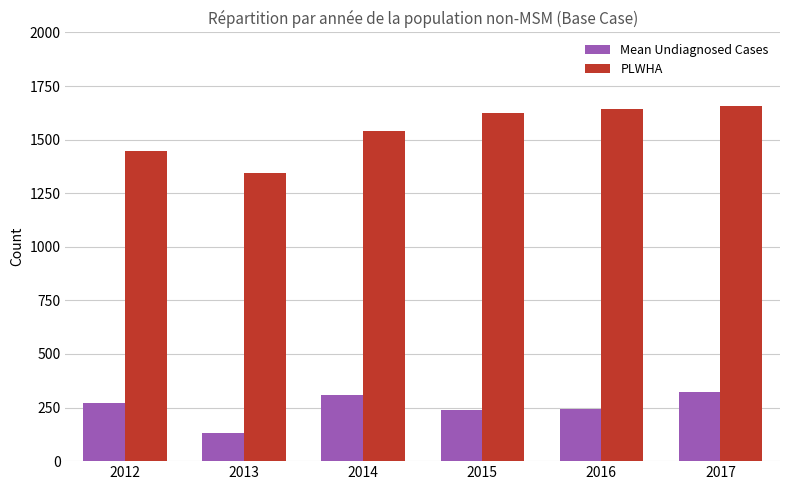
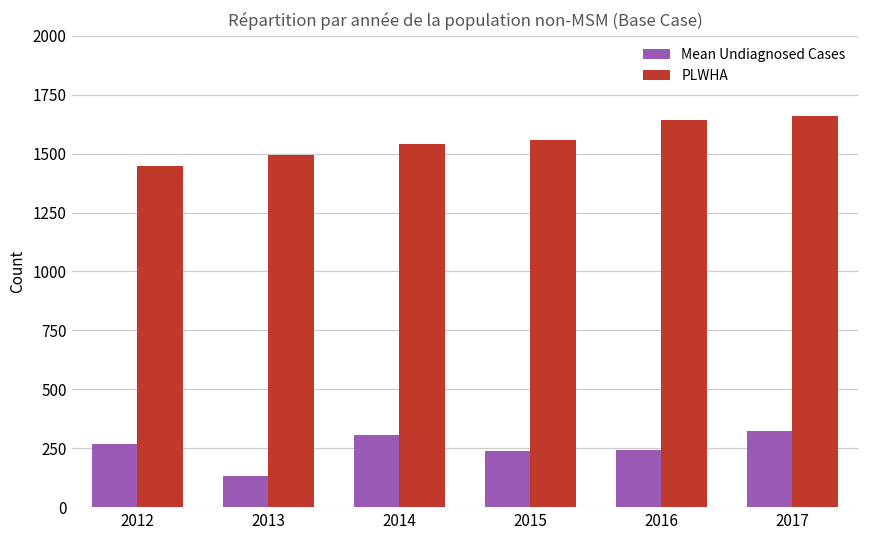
PLWHA, 2013: 1350 -> 1490
PLWHA, 2015: 1620 -> 1560
